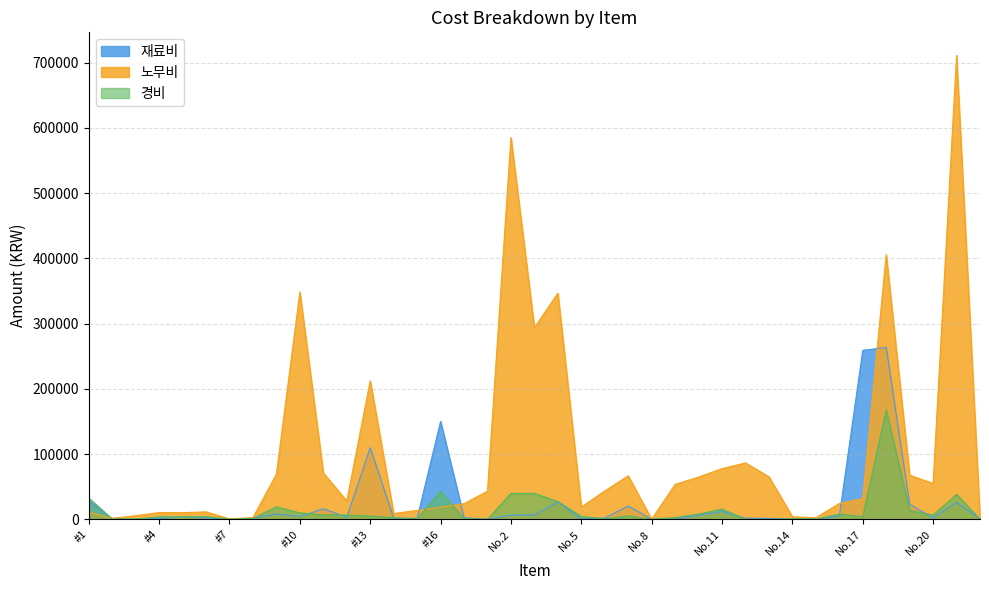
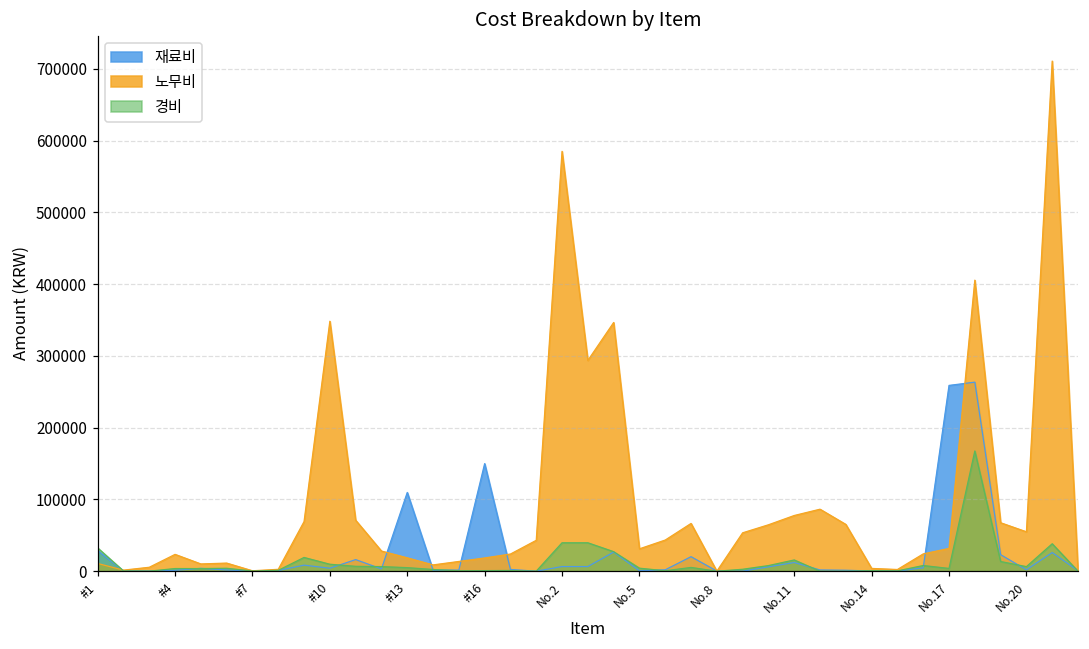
노무비, #4: 10000 -> 20000
노무비, #13: 210000 -> 20000
경비, #16: 40000 -> 0
노무비, No.5: 20000 -> 30000
